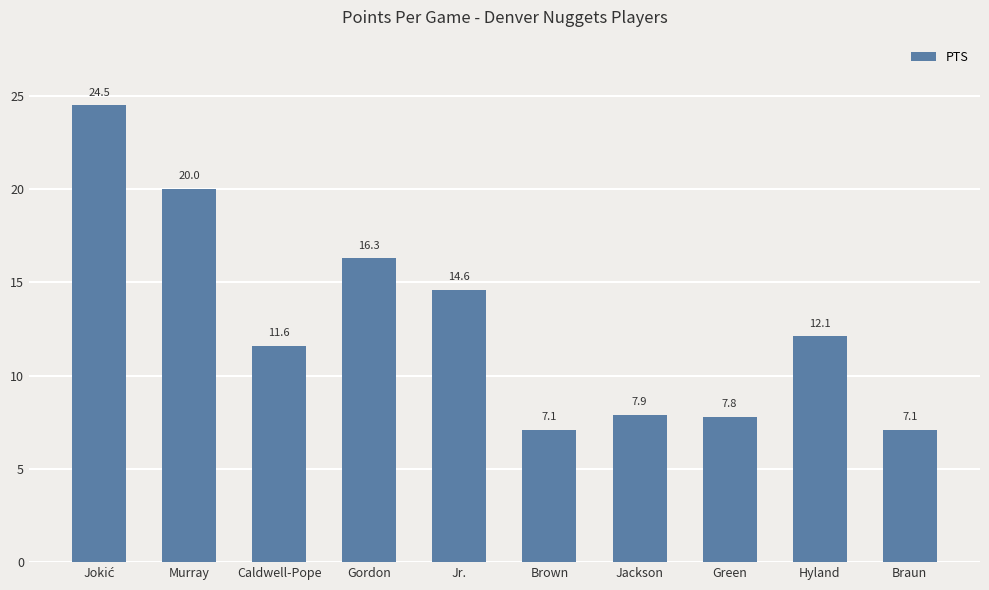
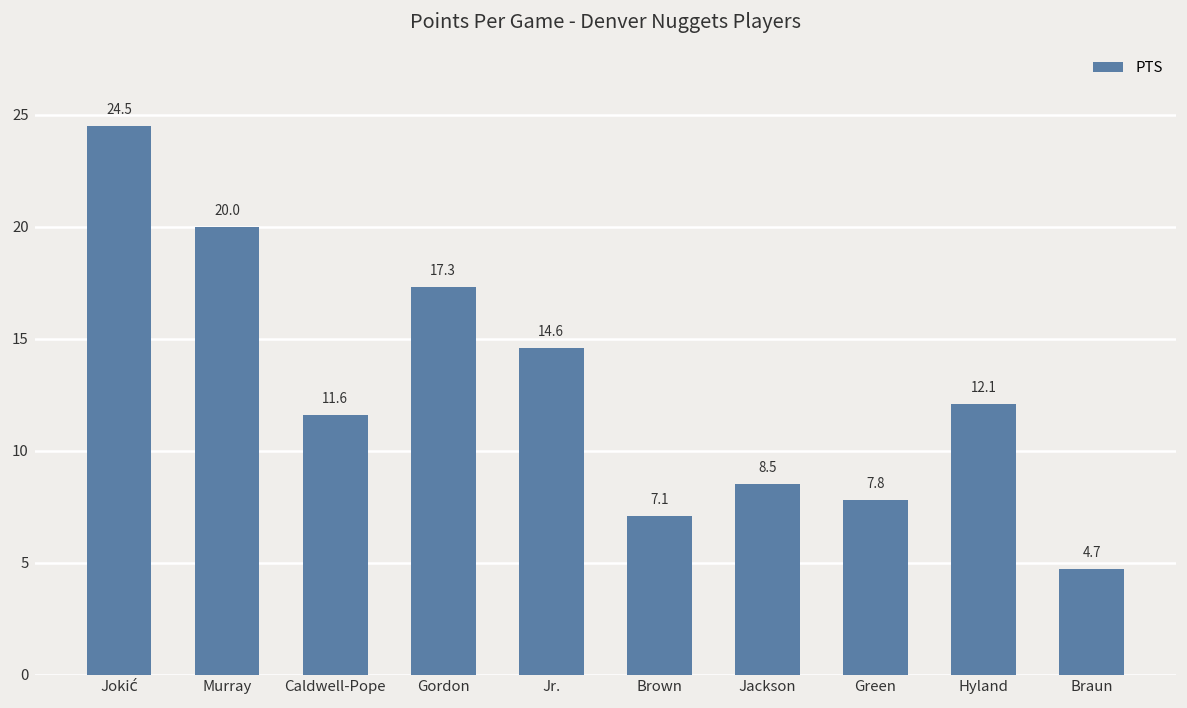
Gordon: 16.3 -> 17.3
Jackson: 7.9 -> 8.5
Braun: 7.1 -> 4.7
